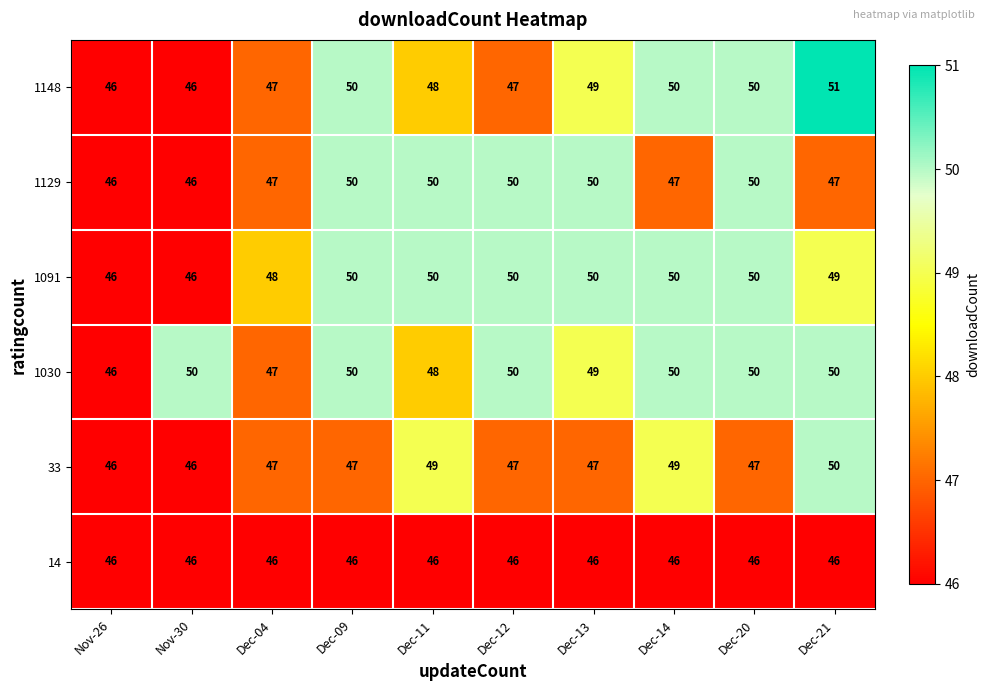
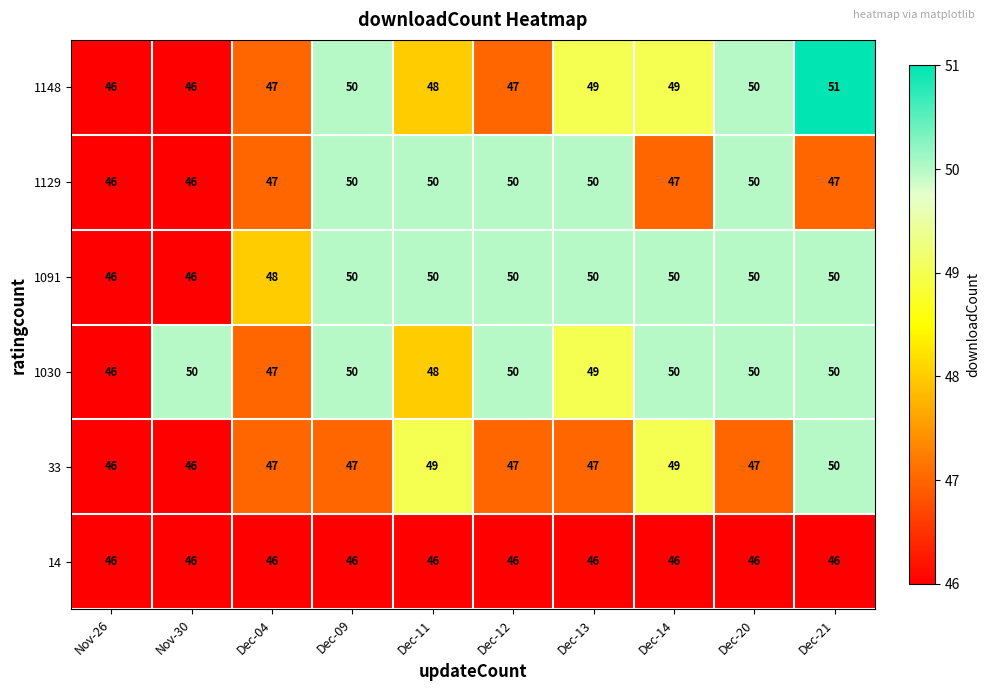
1148, Dec-14: 50 -> 49
1091, Dec-21: 49 -> 50
